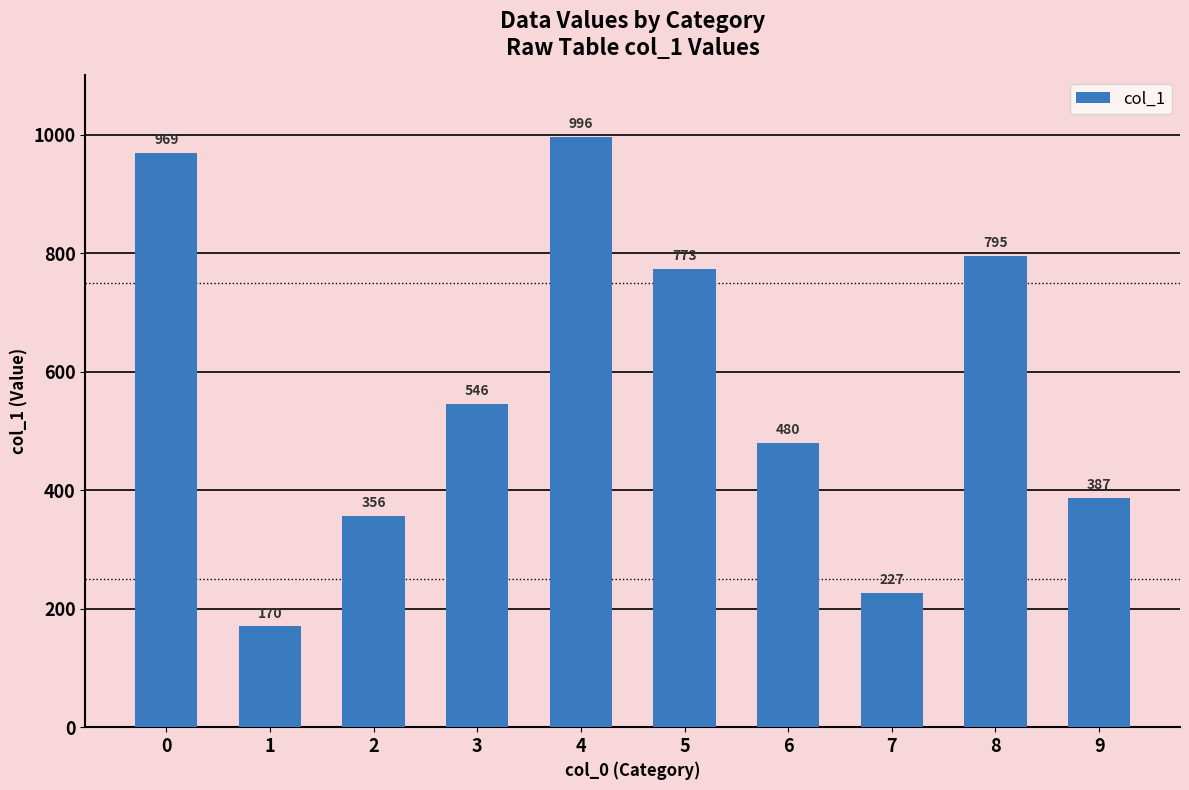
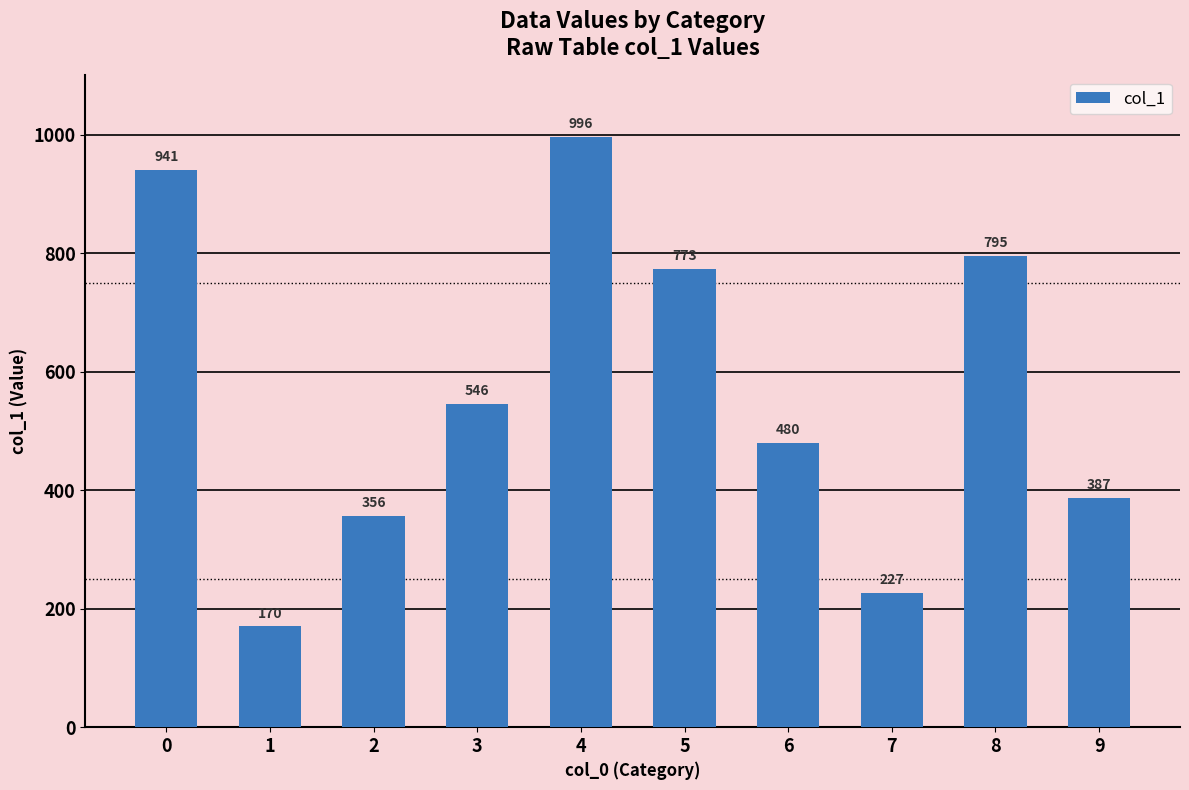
0: 969 -> 941
